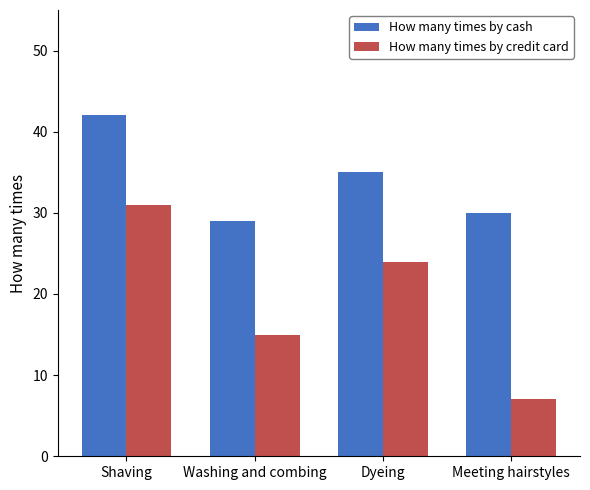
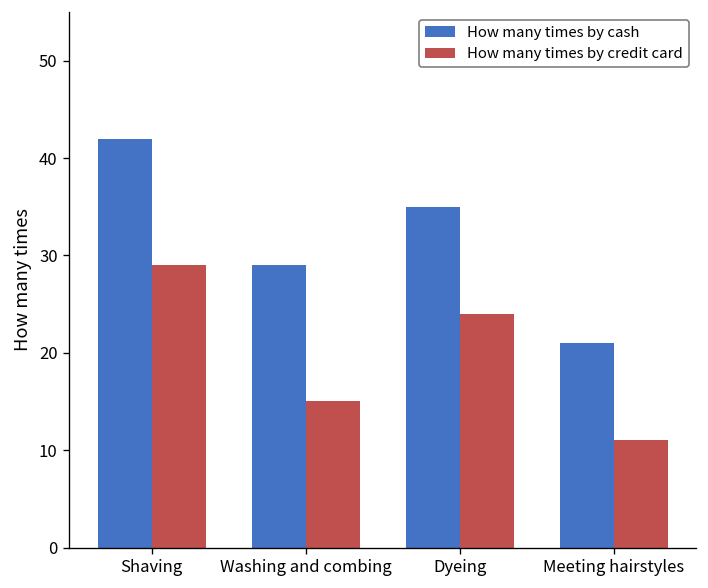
How many times by credit card, Shaving: 31 -> 29
How many times by cash, Meeting hairstyles: 30 -> 21
How many times by credit card, Meeting hairstyles: 7 -> 11
